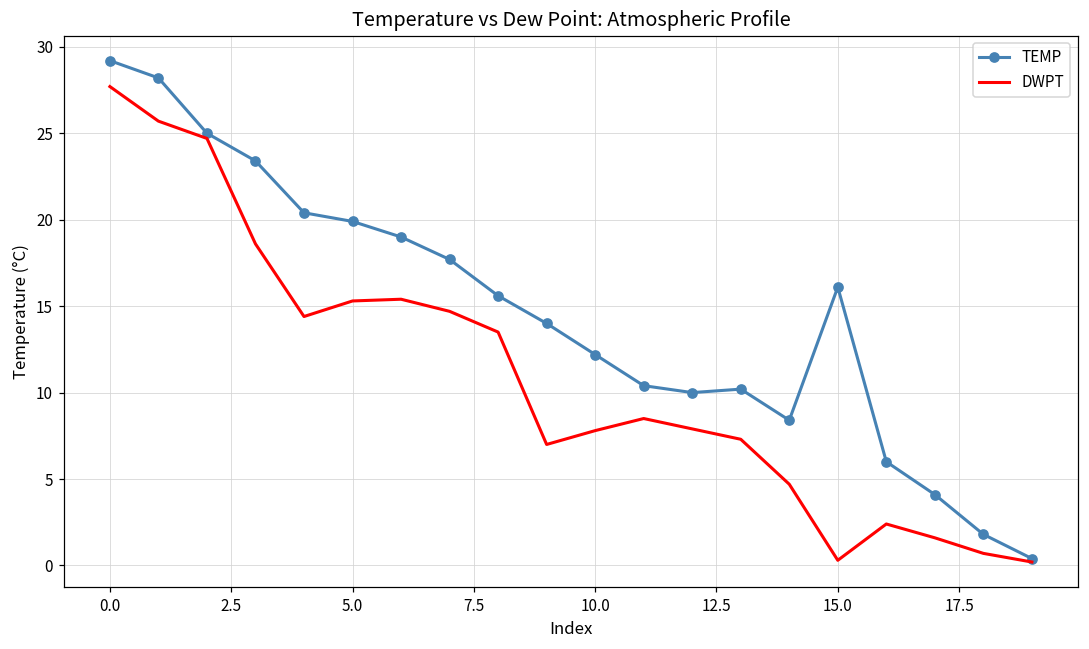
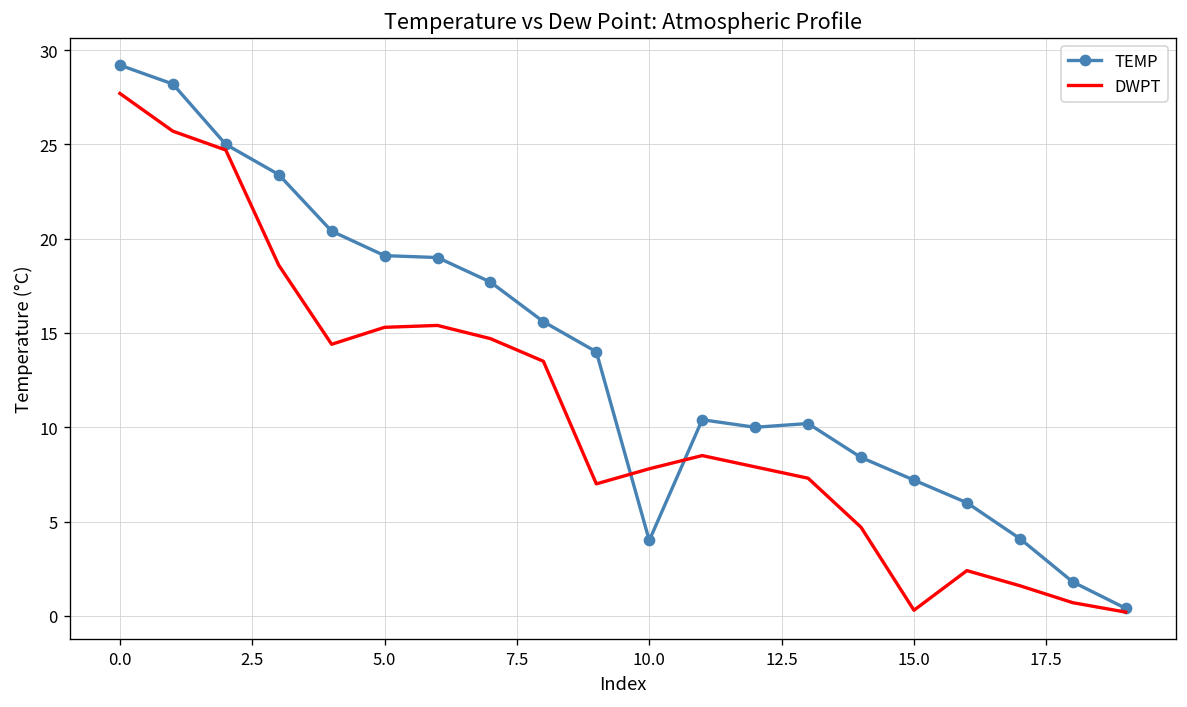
TEMP, 5.0: 19.9 -> 19.1
TEMP, 10.0: 12.2 -> 4.0
TEMP, 15.0: 16.1 -> 7.2
